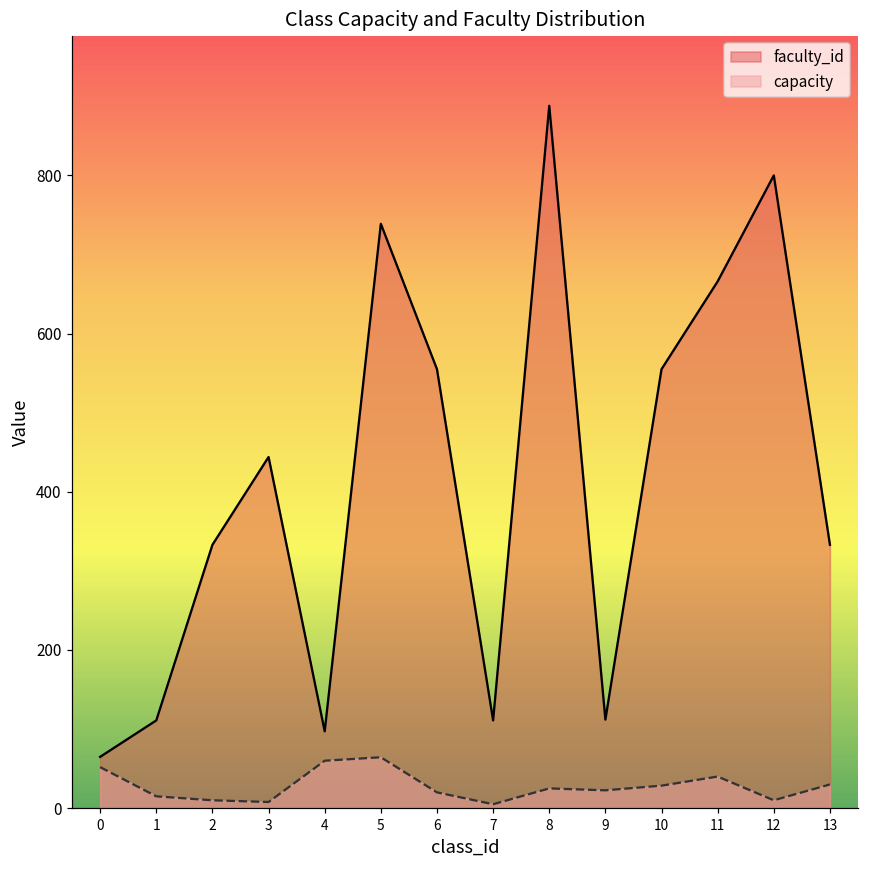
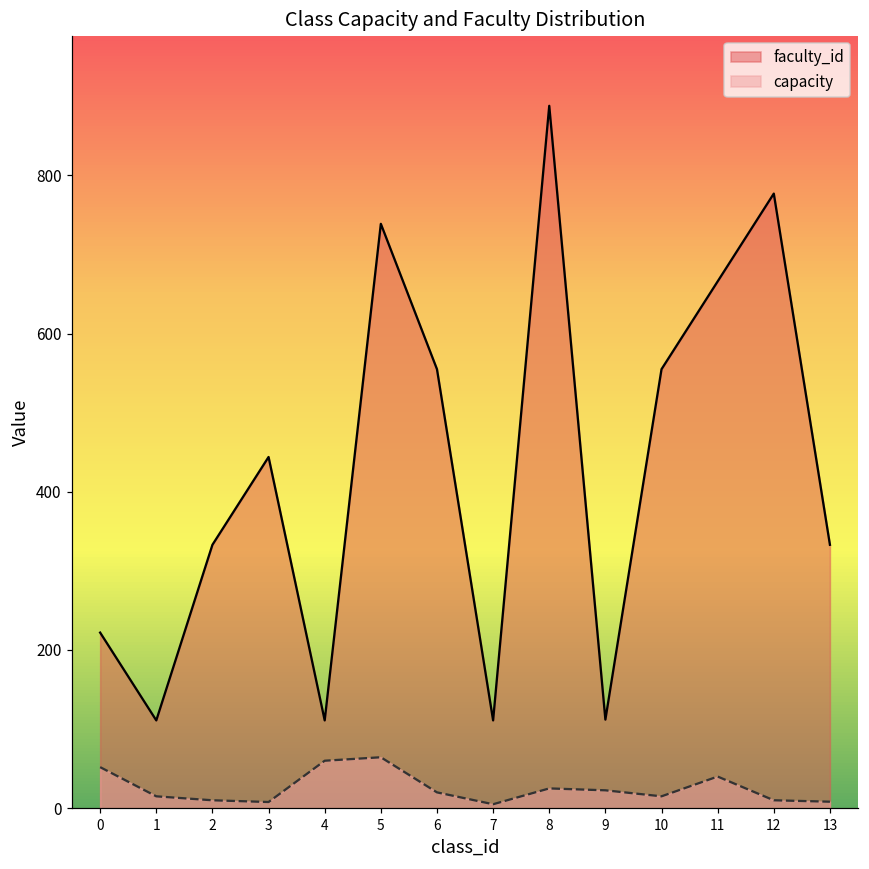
faculty_id, 0: 60 -> 220
faculty_id, 4: 100 -> 110
capacity, 10: 30 -> 20
faculty_id, 12: 800 -> 780
capacity, 13: 30 -> 10
